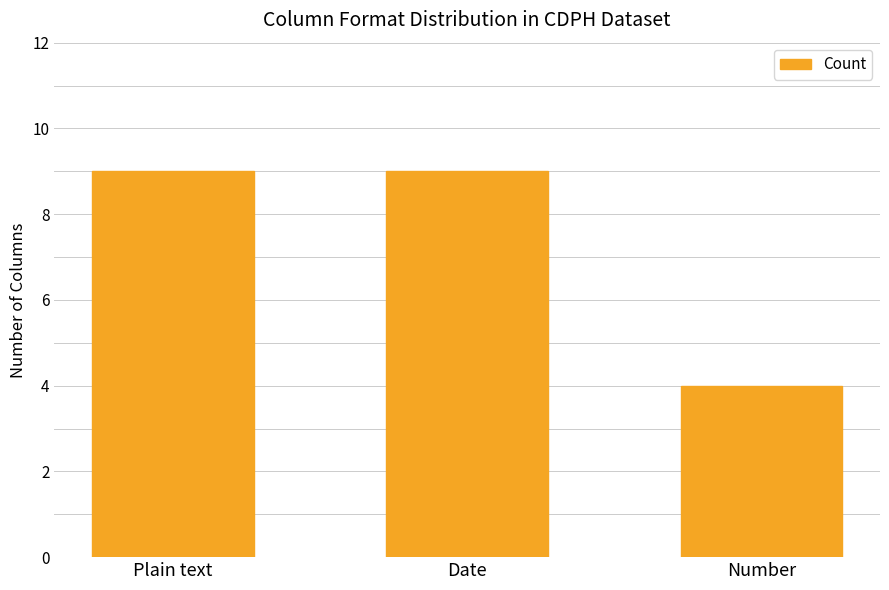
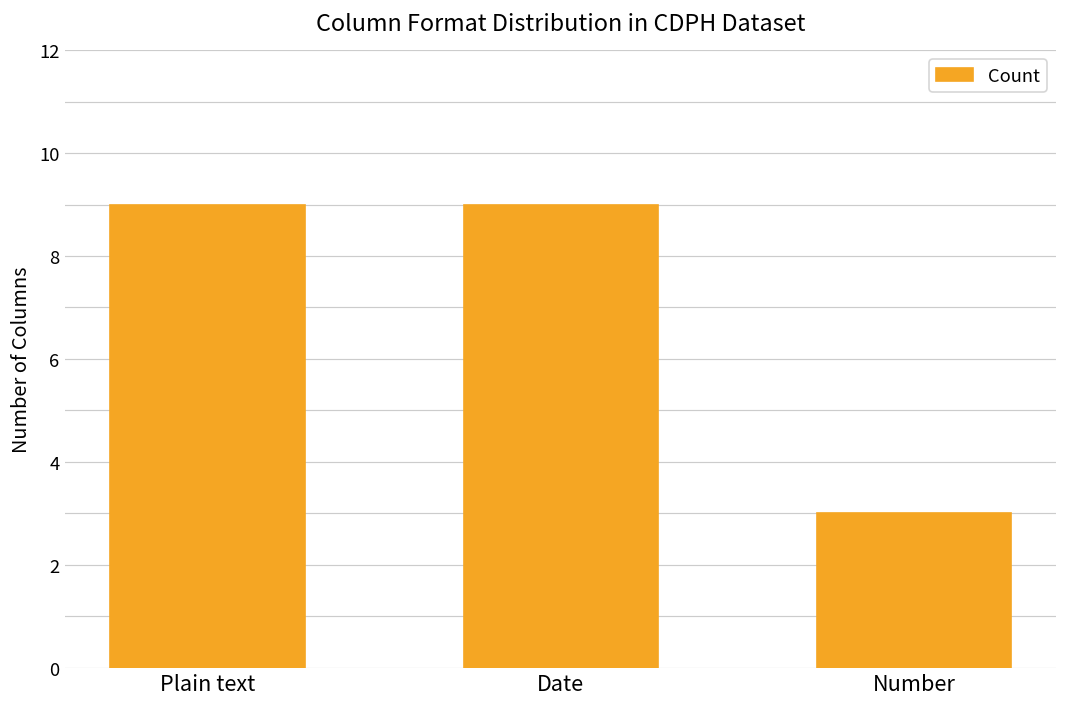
Number: 4 -> 3
